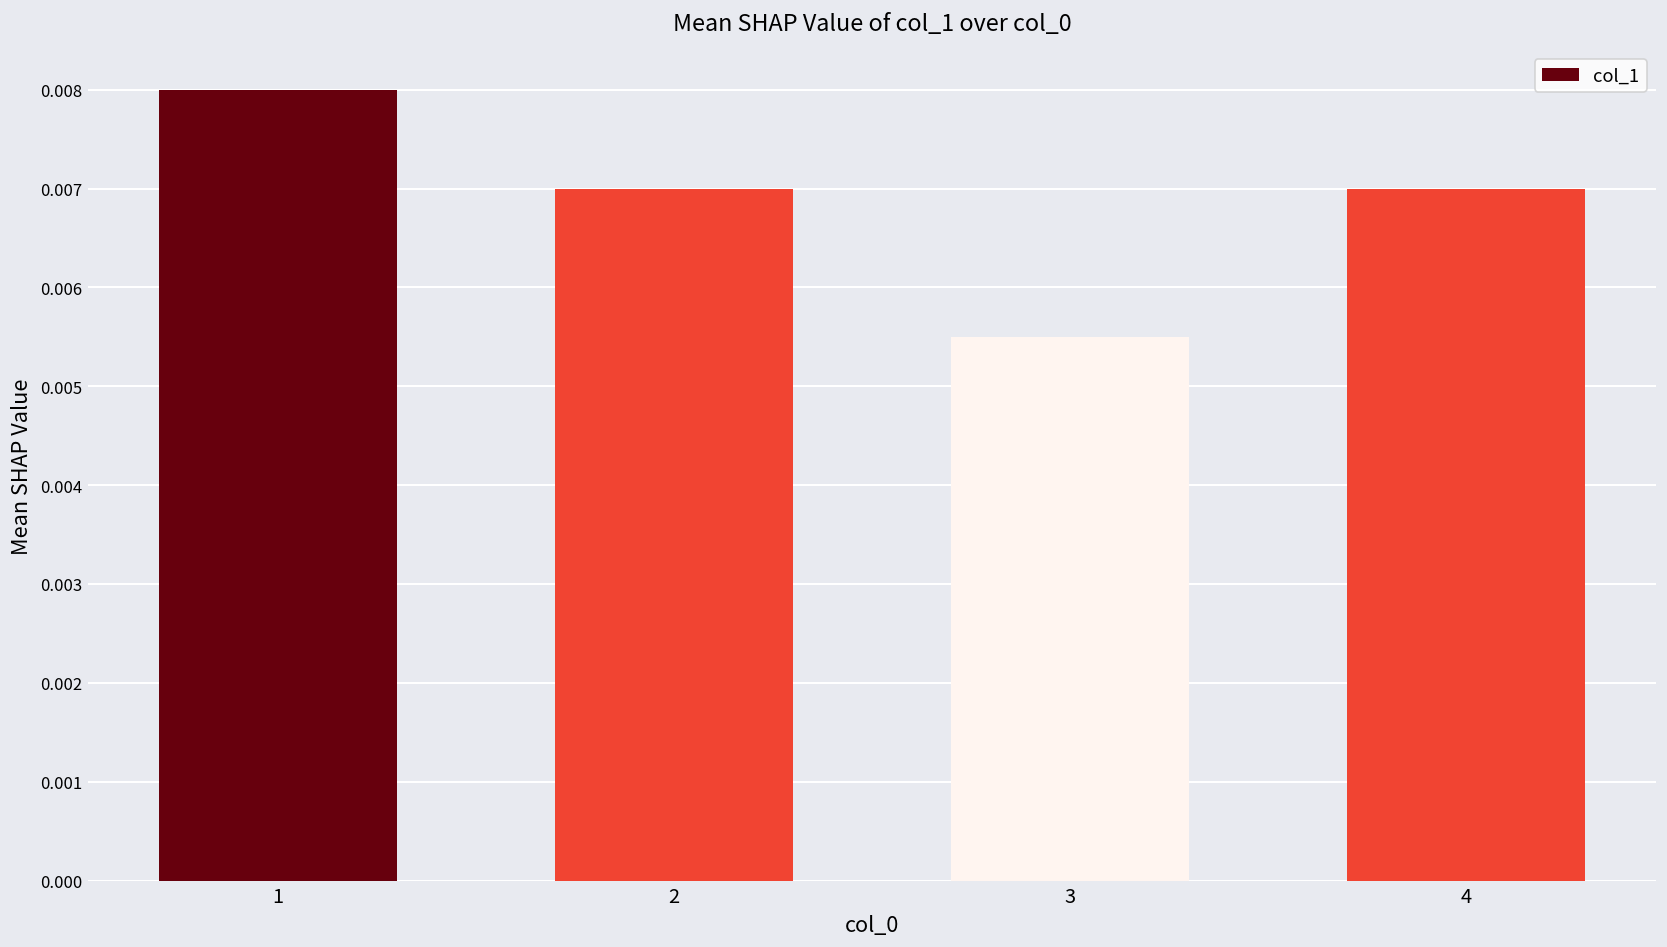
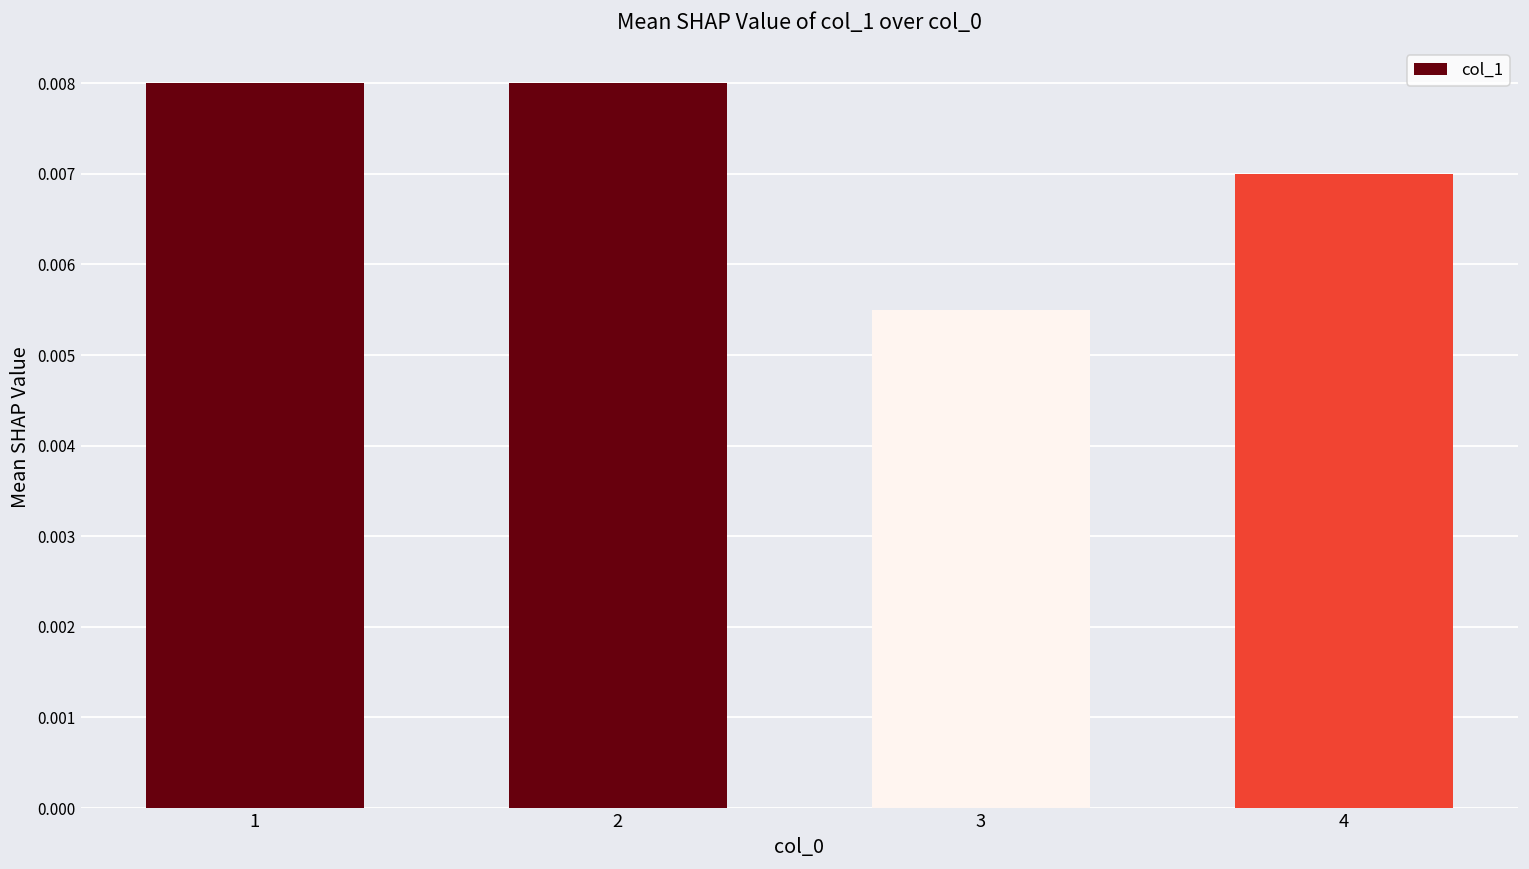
2: 0.007 -> 0.008
